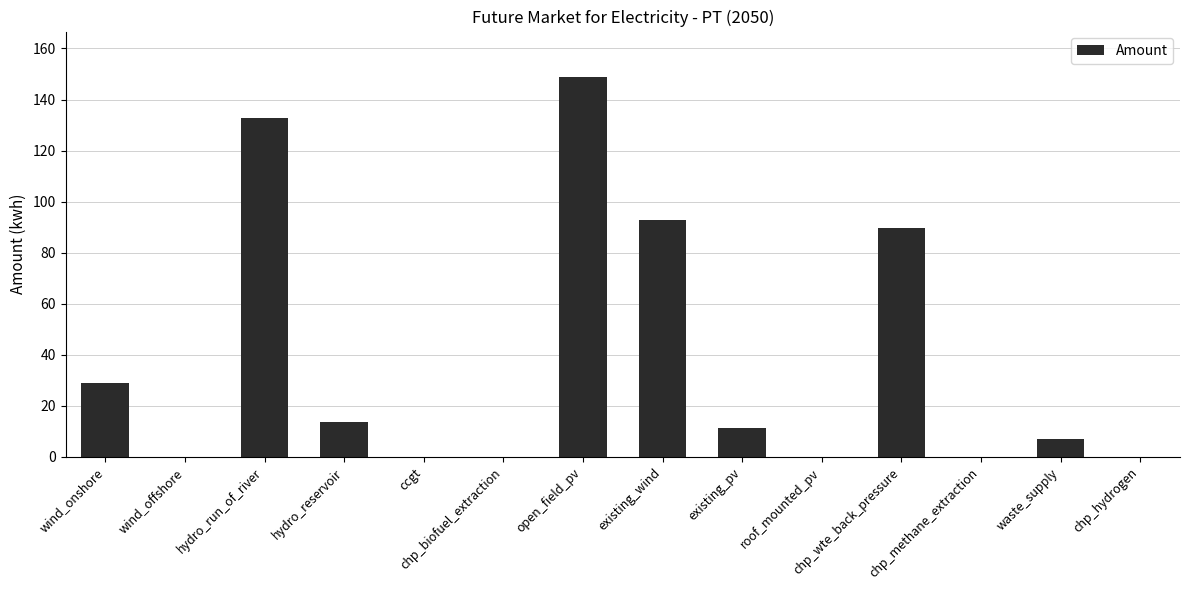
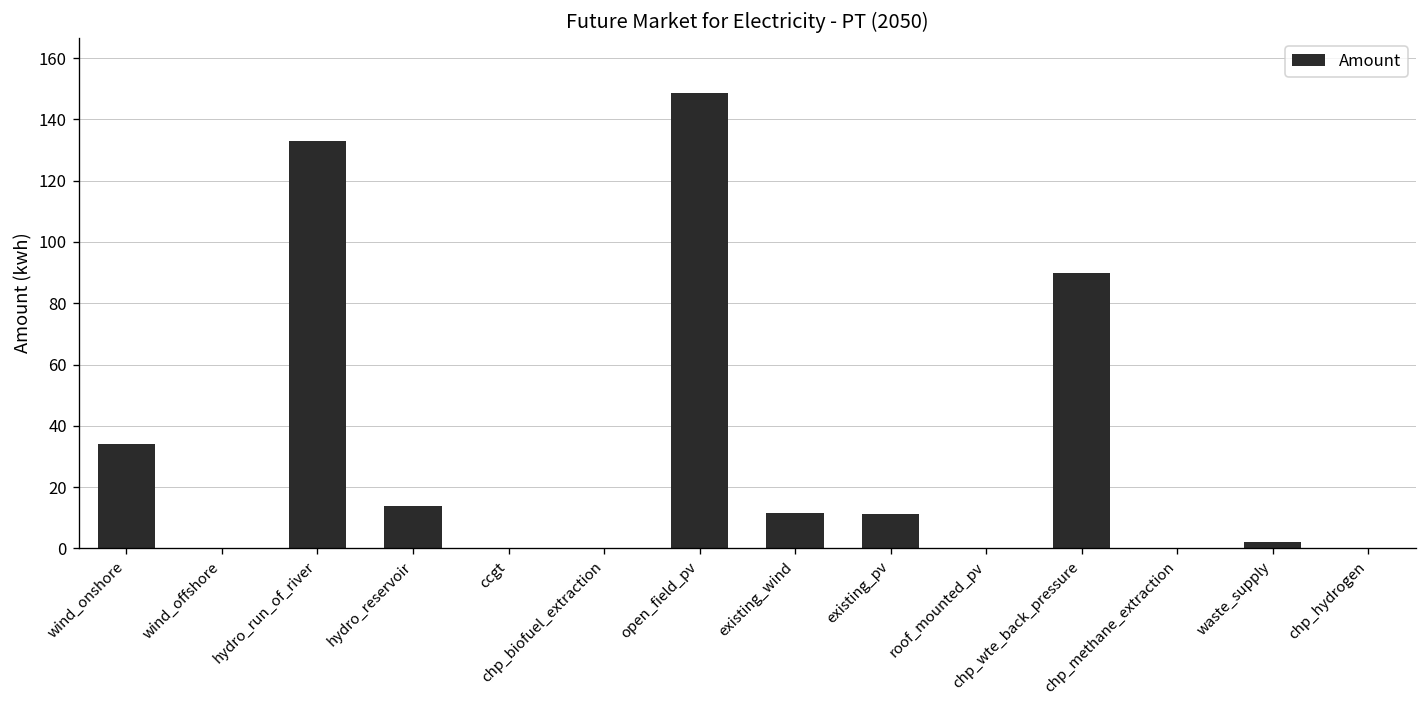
wind_onshore: 29 -> 34
existing_wind: 93 -> 12
waste_supply: 7 -> 2
